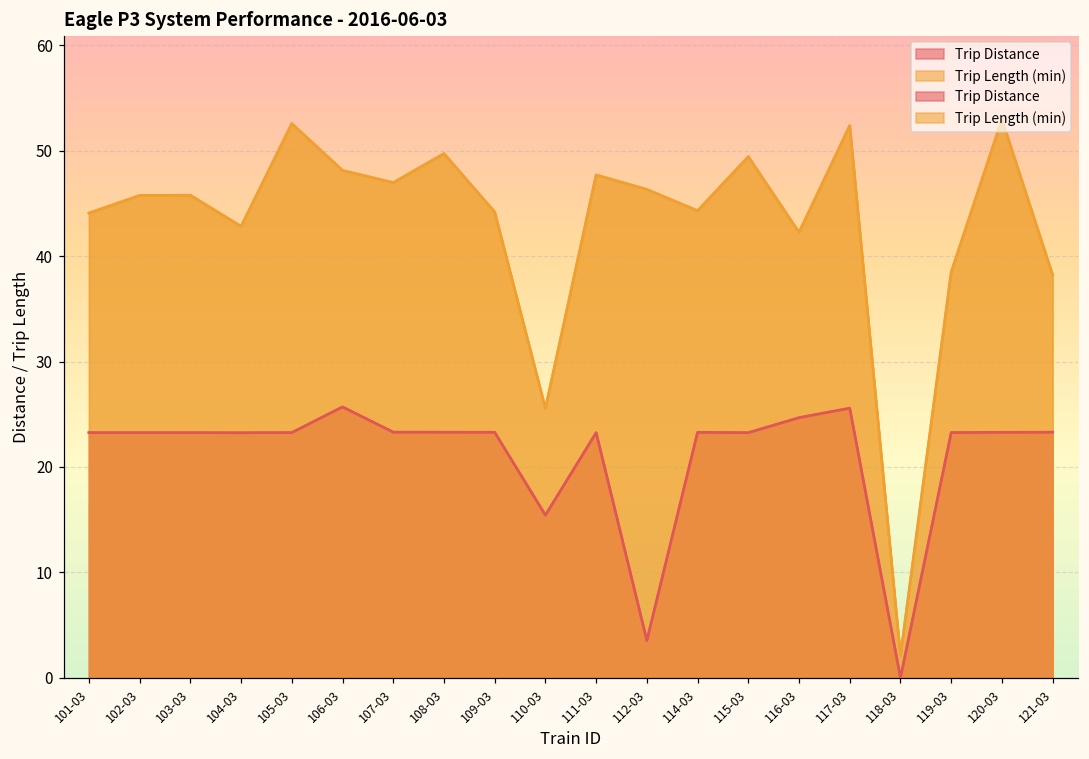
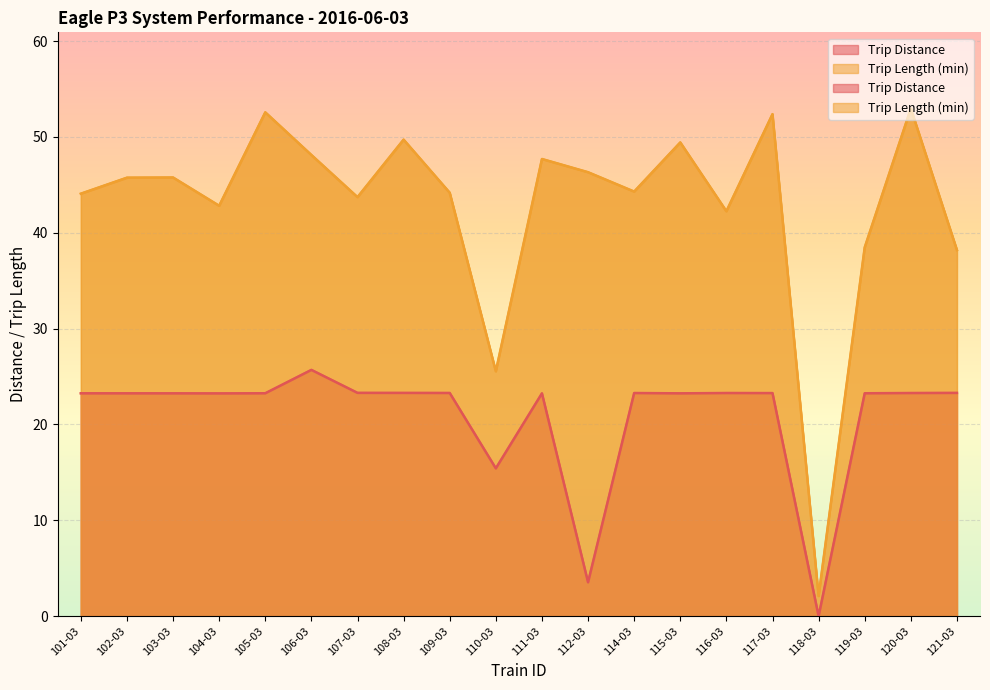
Trip Length (min), 107-03: 47 -> 44
Trip Distance, 116-03: 25 -> 23
Trip Distance, 117-03: 26 -> 23
